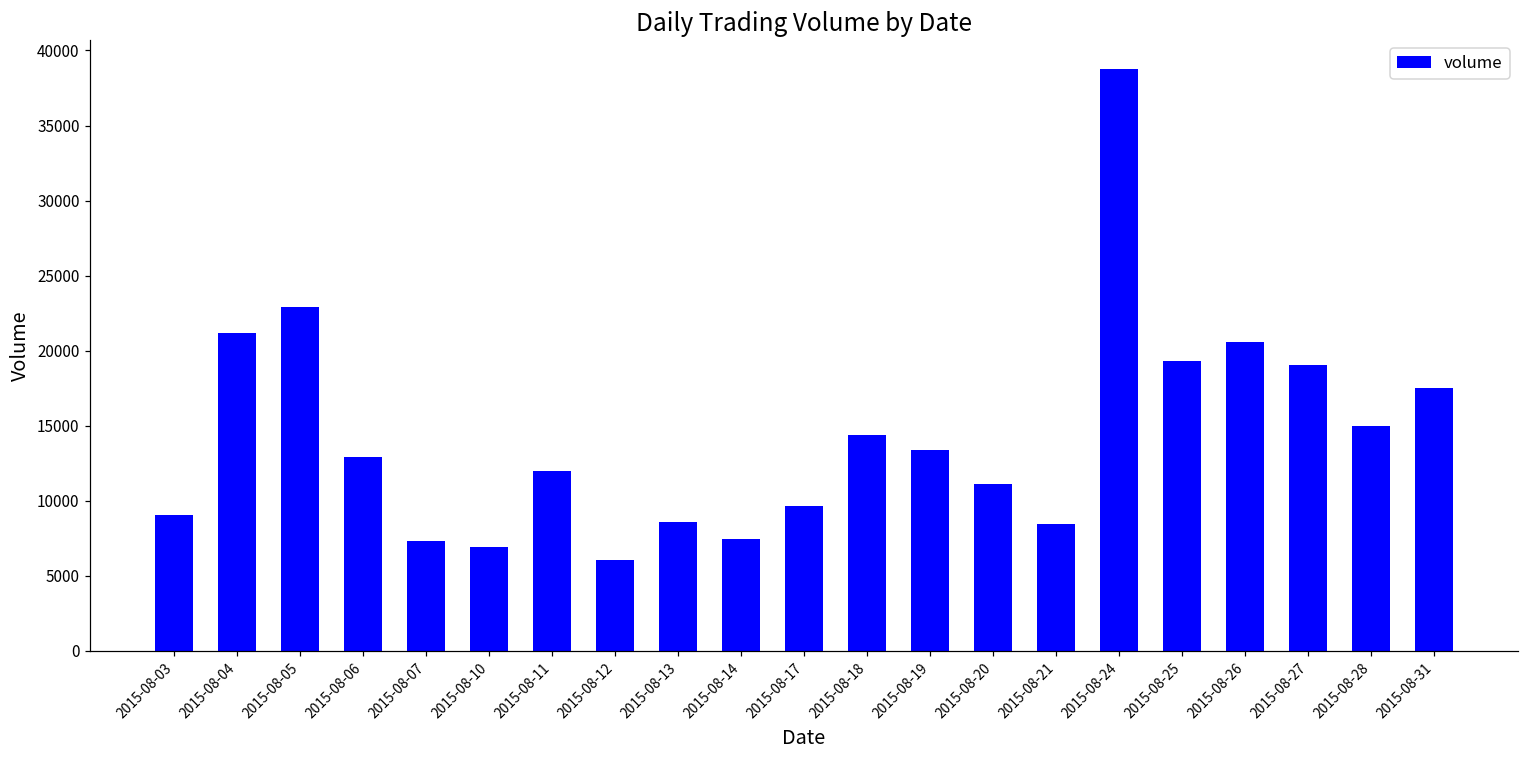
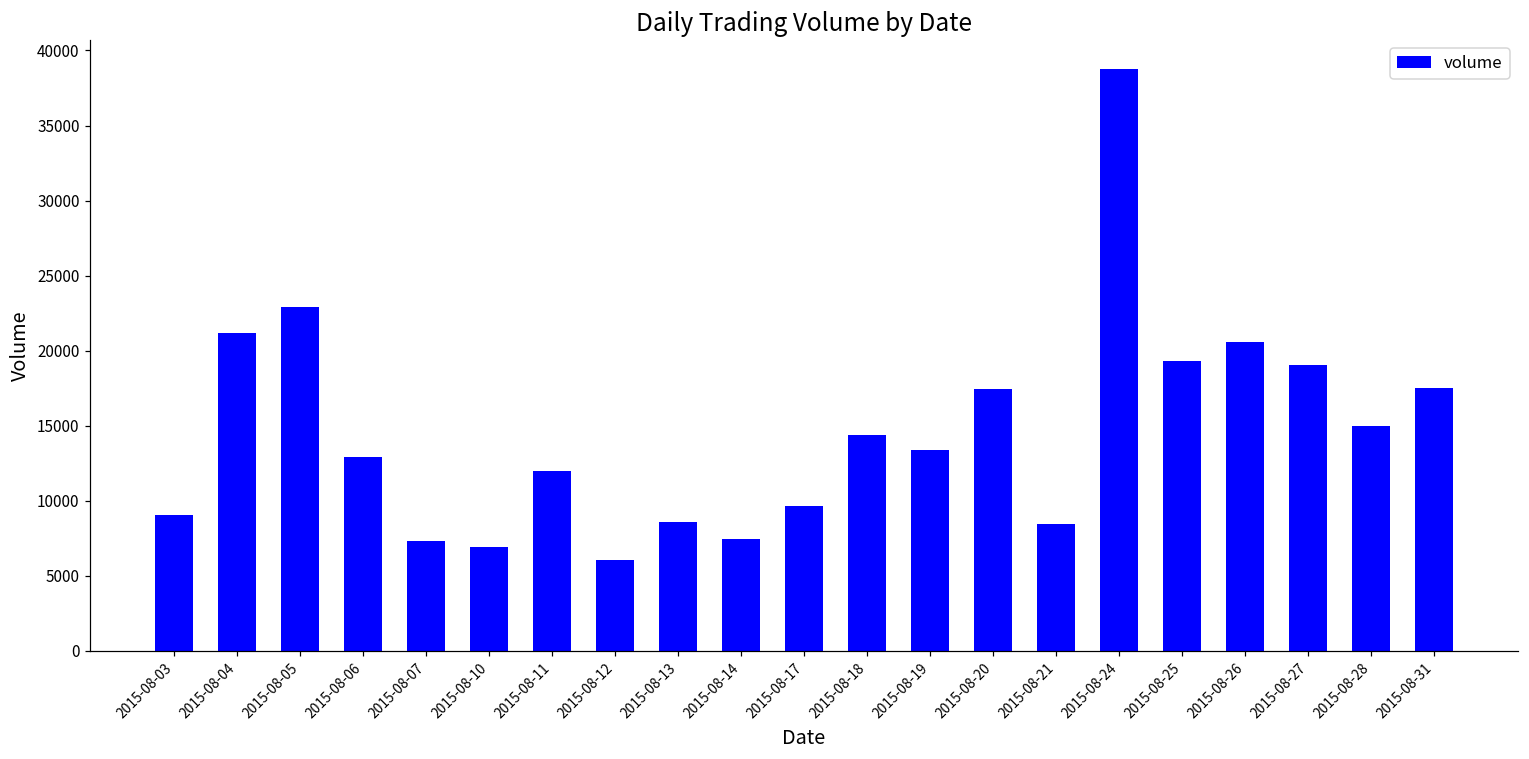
2015-08-20: 11100 -> 17500
